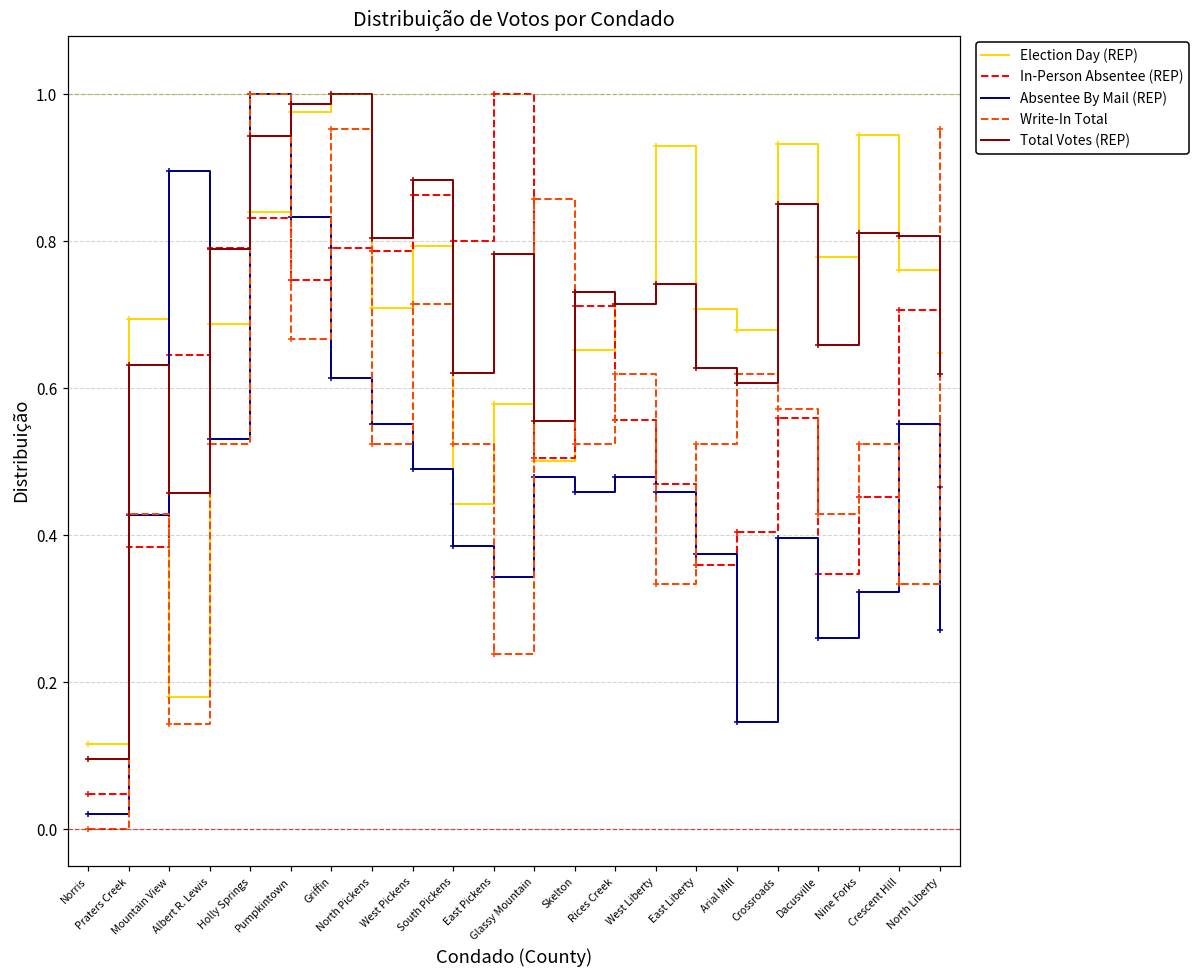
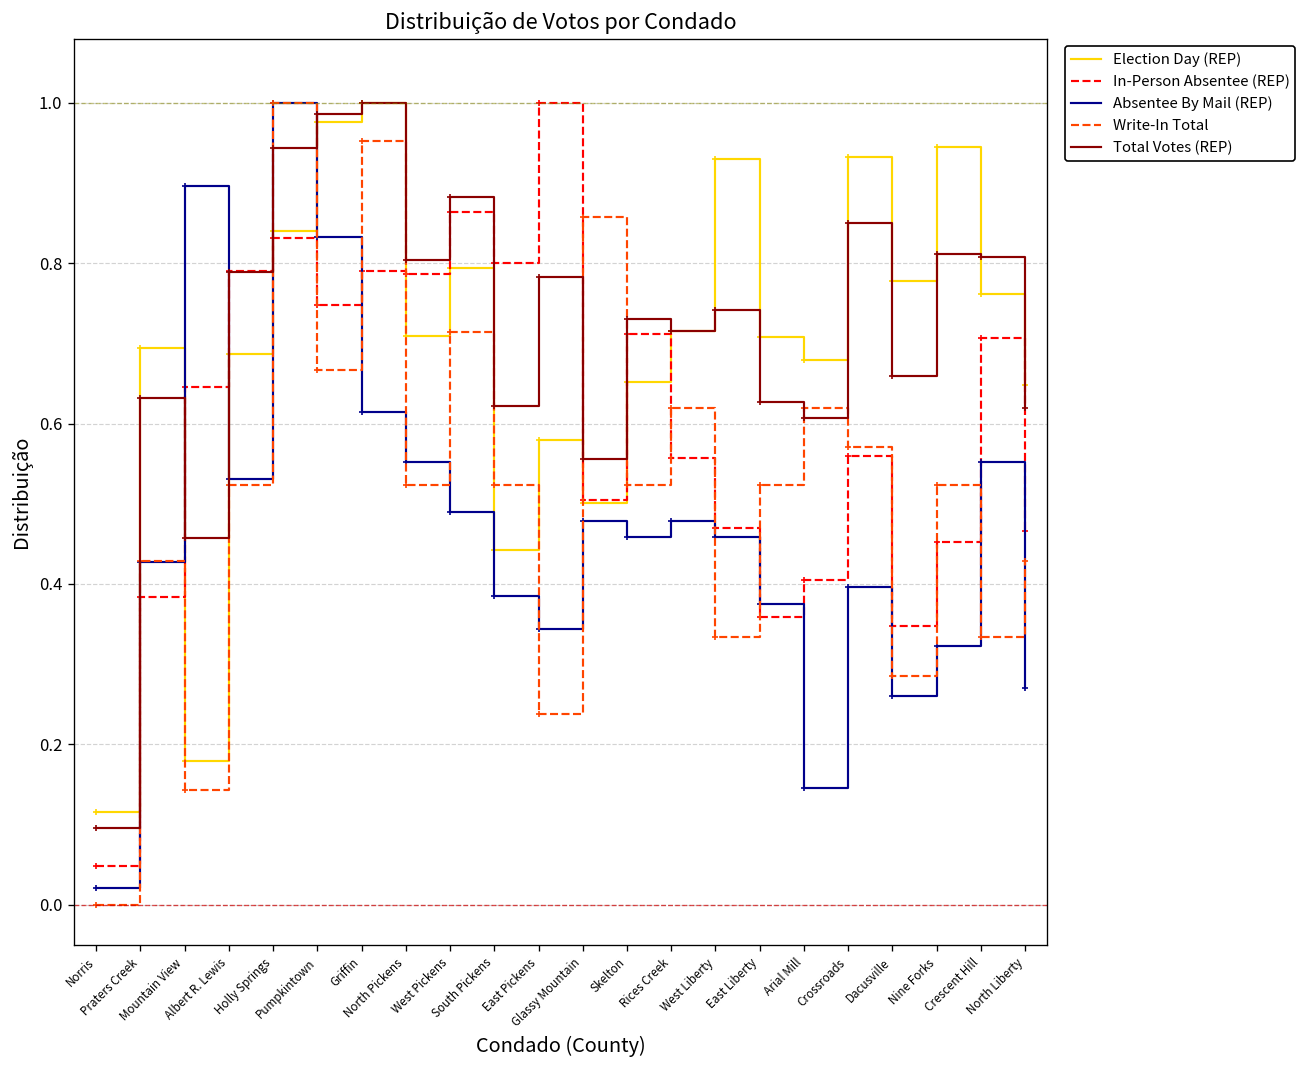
Write-In Total, Dacusville: 0.43 -> 0.29
Write-In Total, North Liberty: 0.95 -> 0.43
